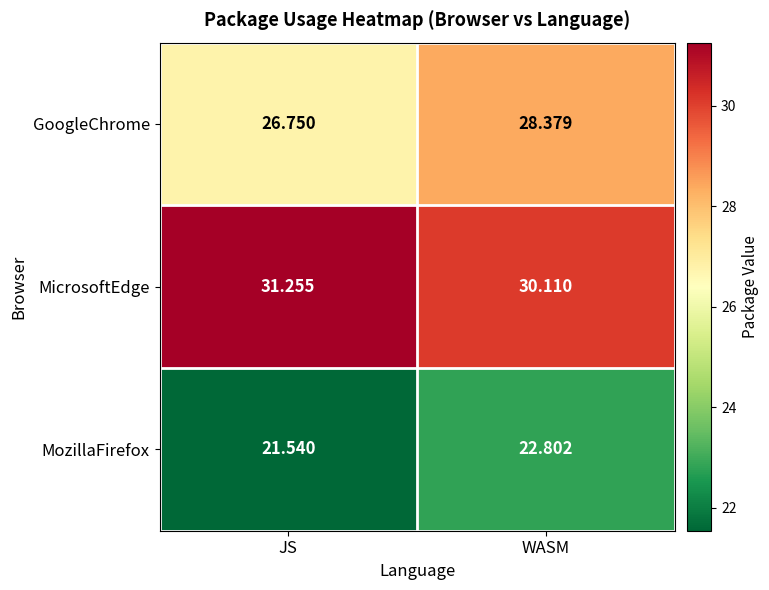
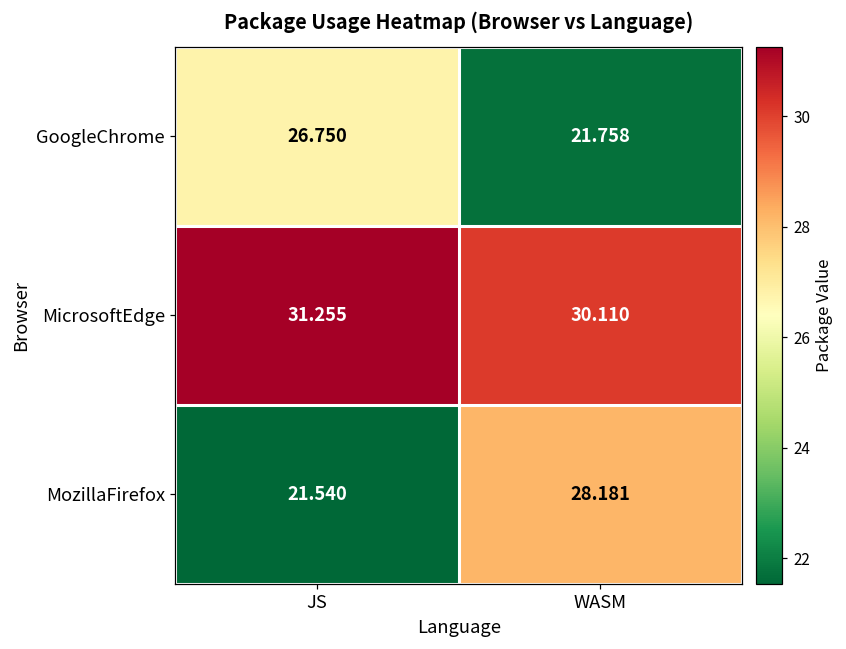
GoogleChrome, WASM: 28.379 -> 21.758
MozillaFirefox, WASM: 22.802 -> 28.181
